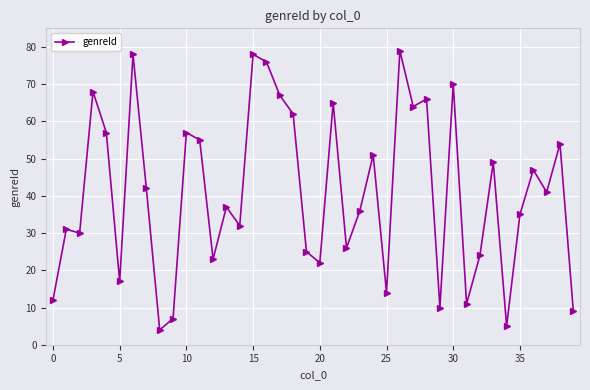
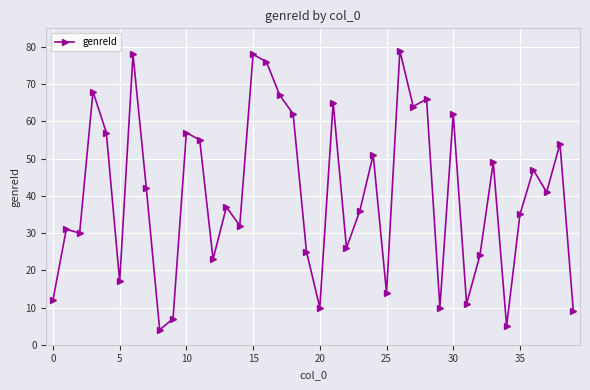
20: 22 -> 10
30: 70 -> 62
